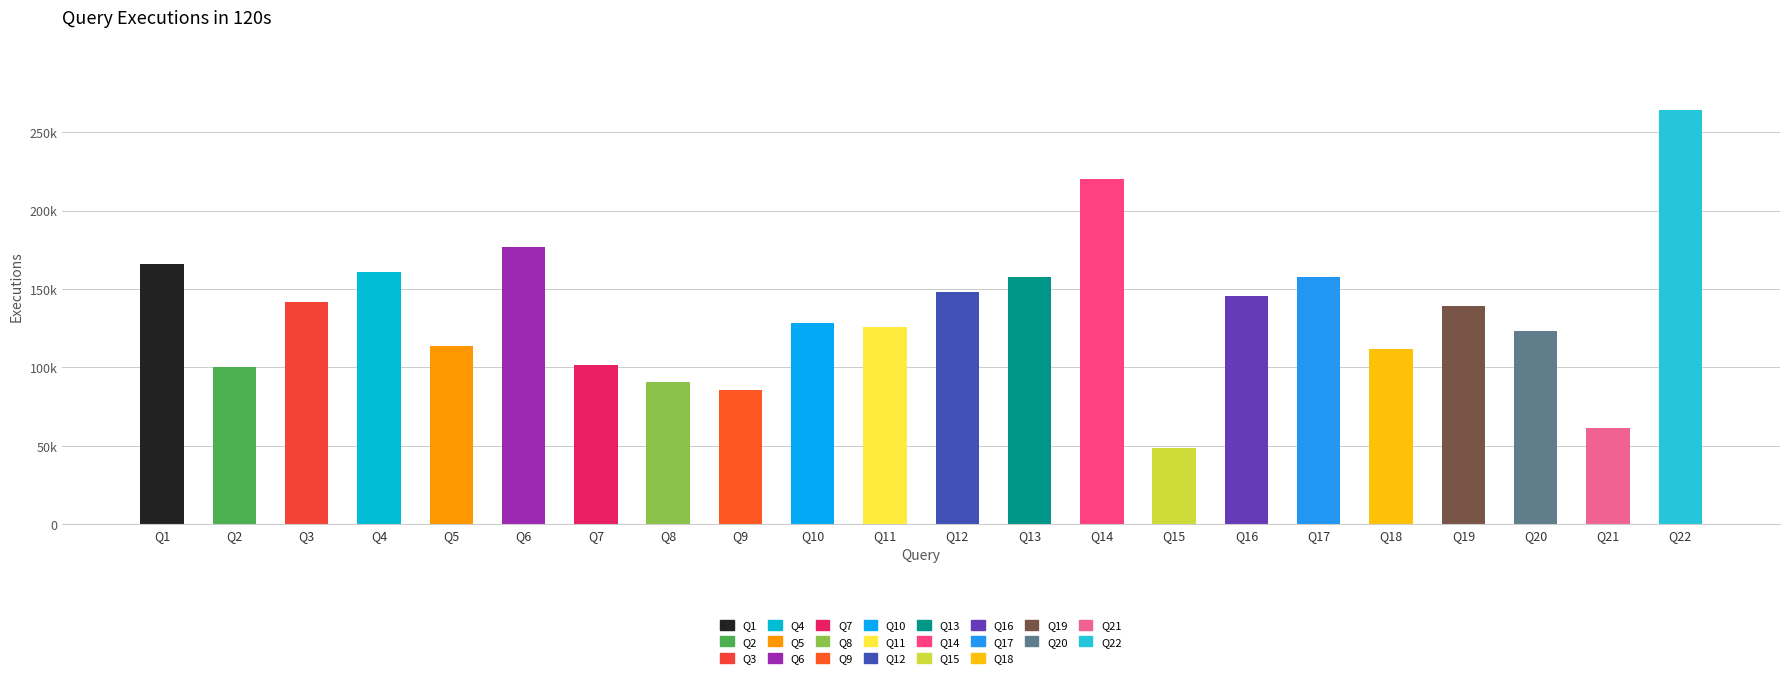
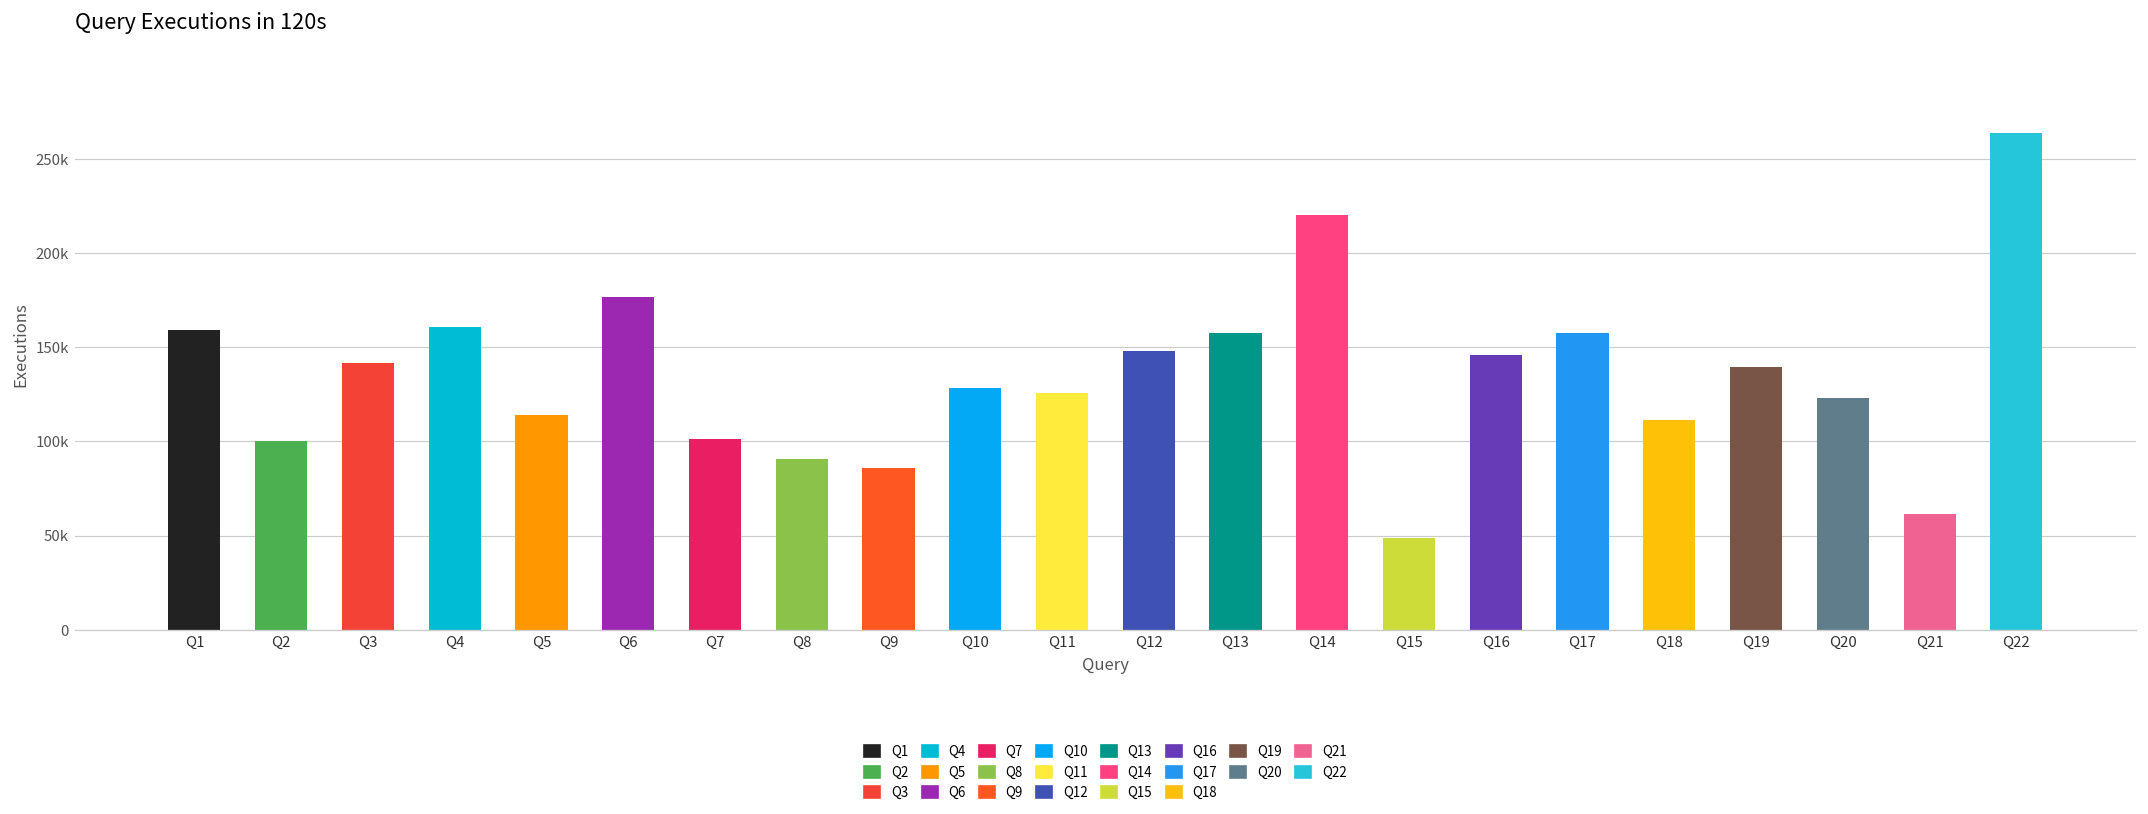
Q1: 166000 -> 159000
